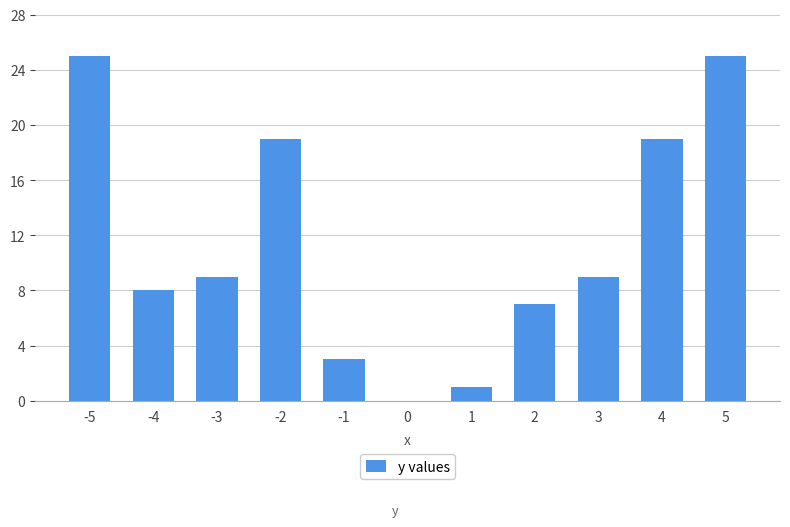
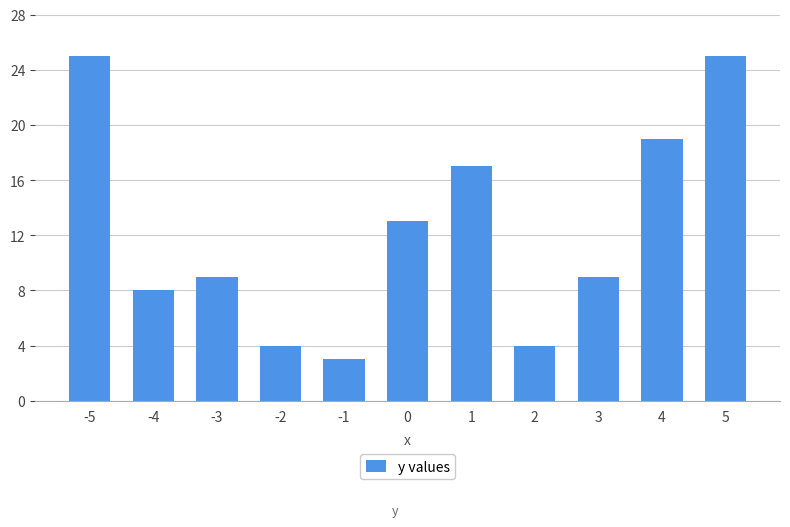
-2: 19 -> 4
0: 0 -> 13
1: 1 -> 17
2: 7 -> 4
